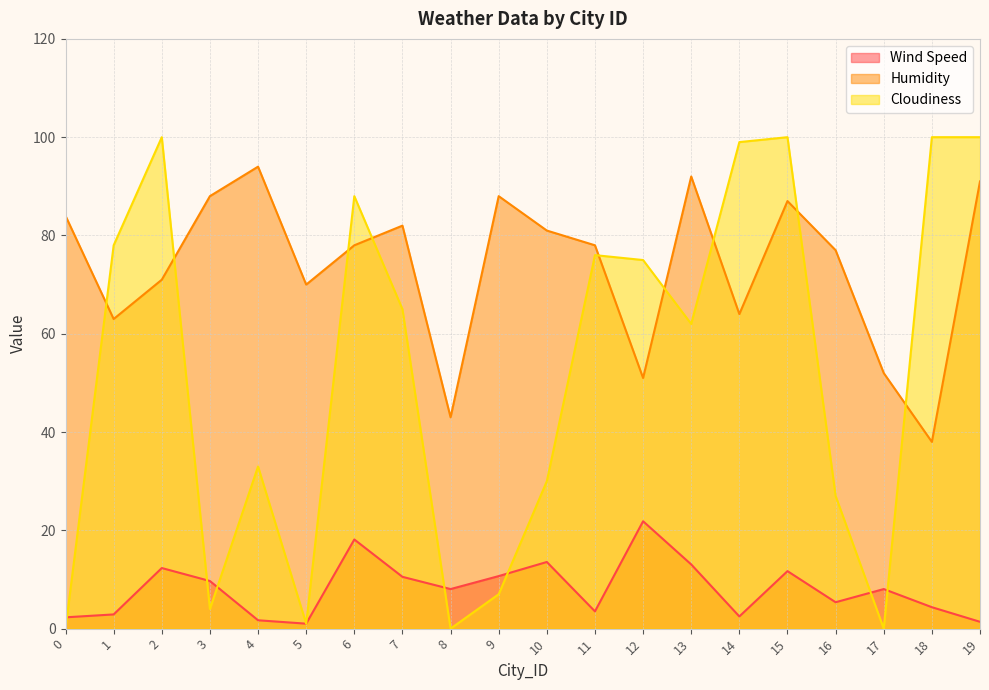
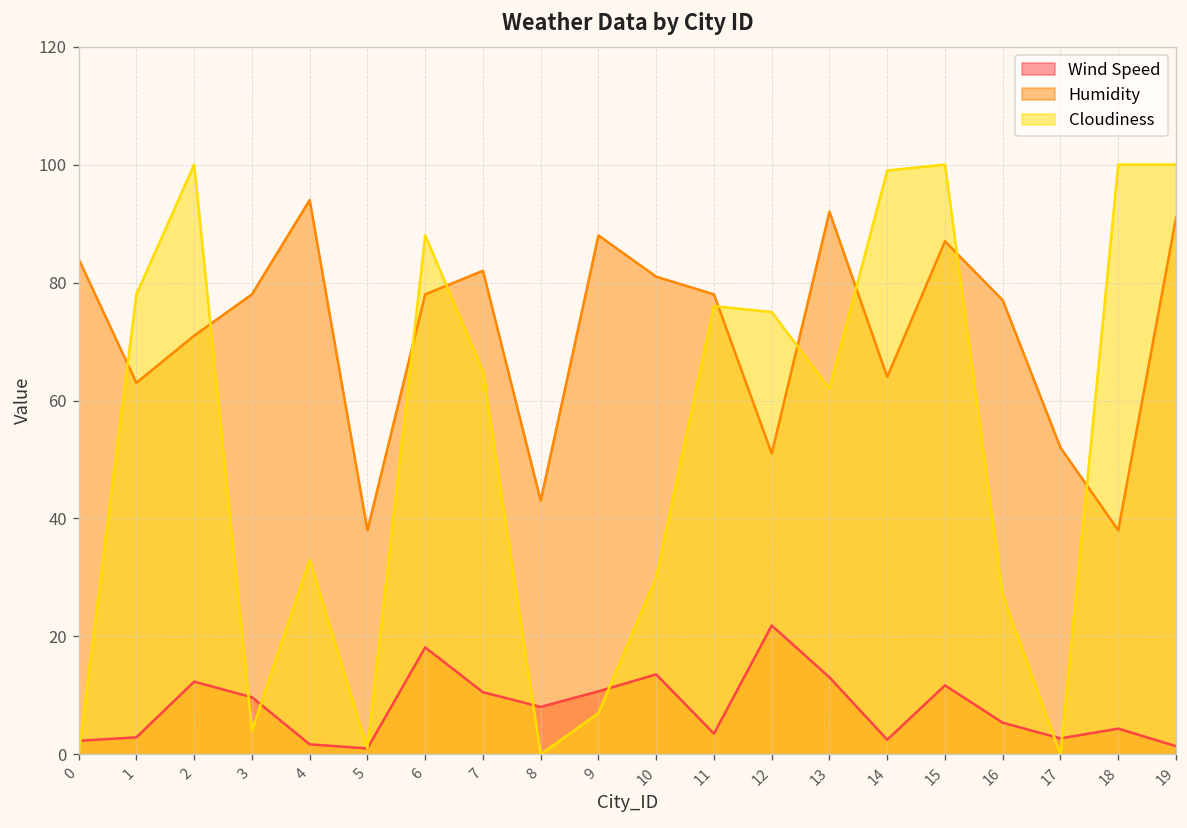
Humidity, 3: 88 -> 78
Humidity, 5: 70 -> 38
Wind Speed, 17: 8 -> 3
